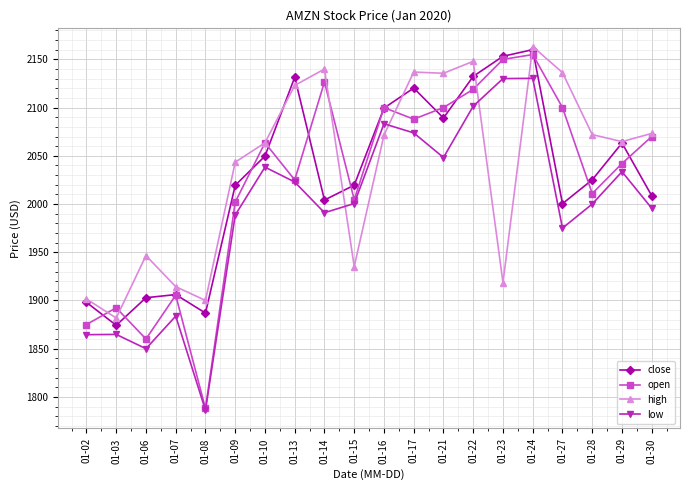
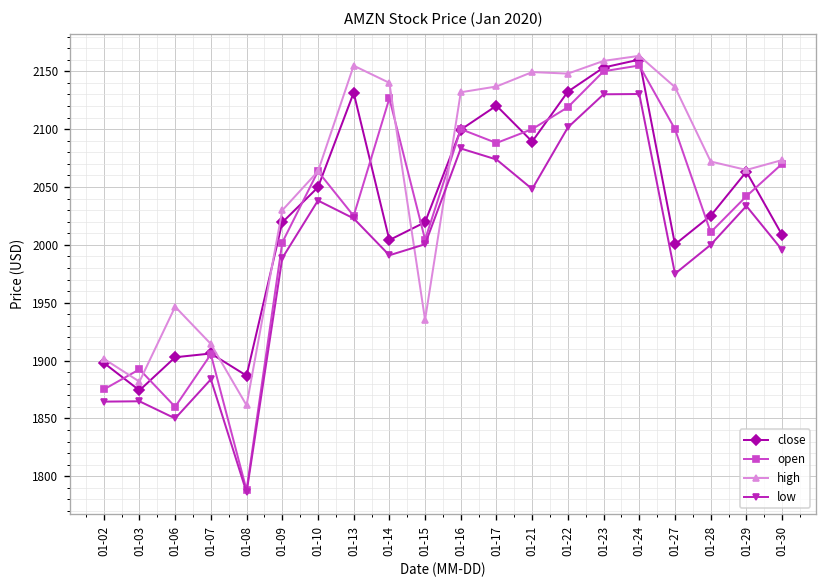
high, 01-08: 1900 -> 1860
high, 01-09: 2040 -> 2030
high, 01-13: 2120 -> 2150
high, 01-16: 2070 -> 2130
high, 01-21: 2140 -> 2150
high, 01-23: 1920 -> 2160
